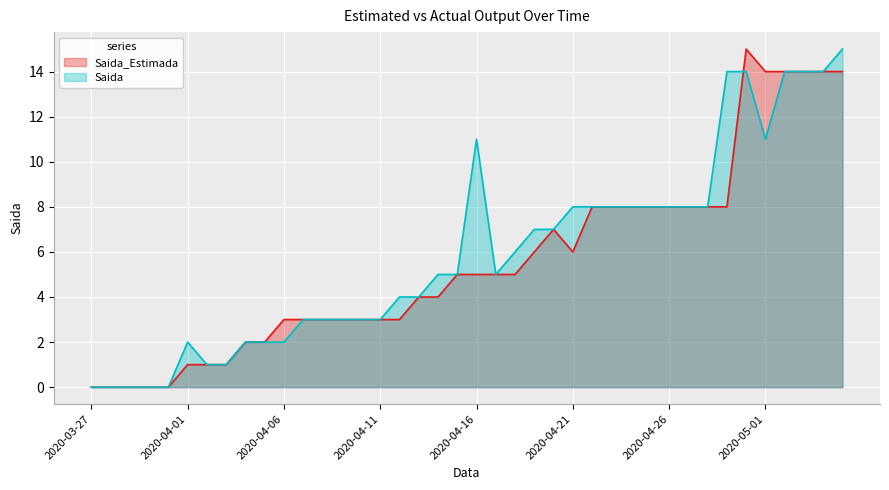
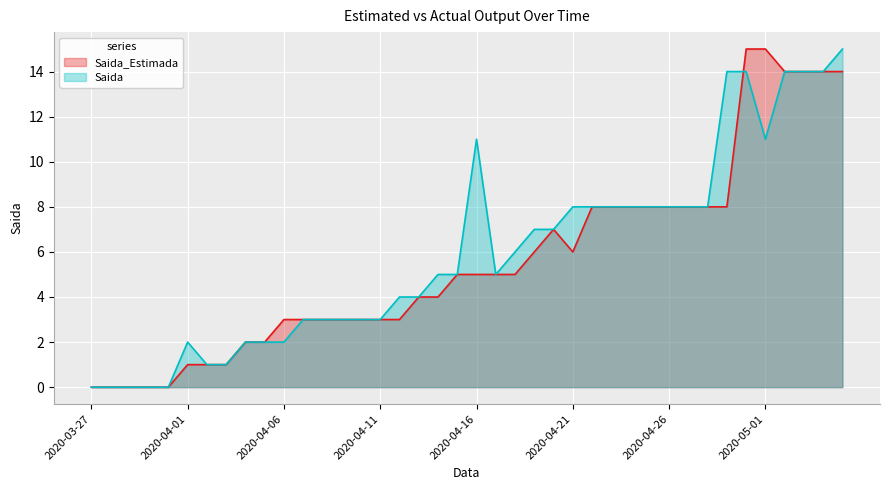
Saida_Estimada, 2020-05-01: 14 -> 15
